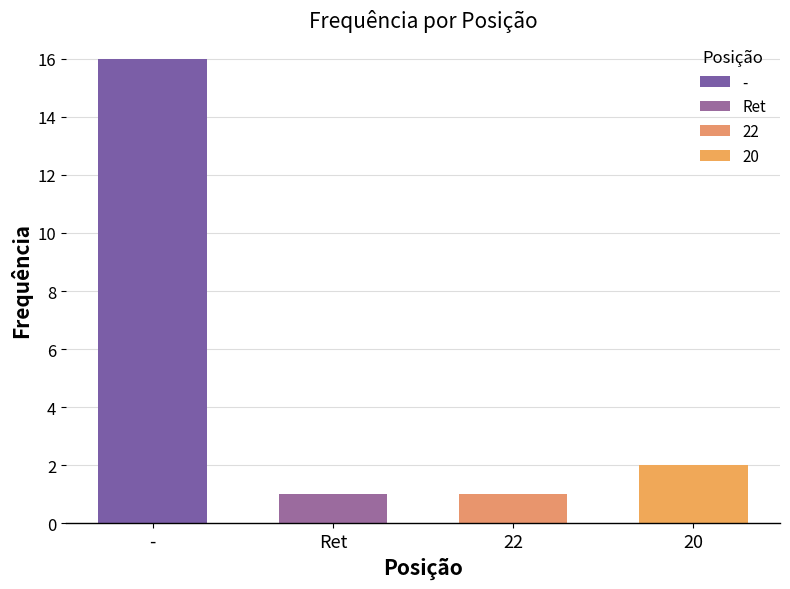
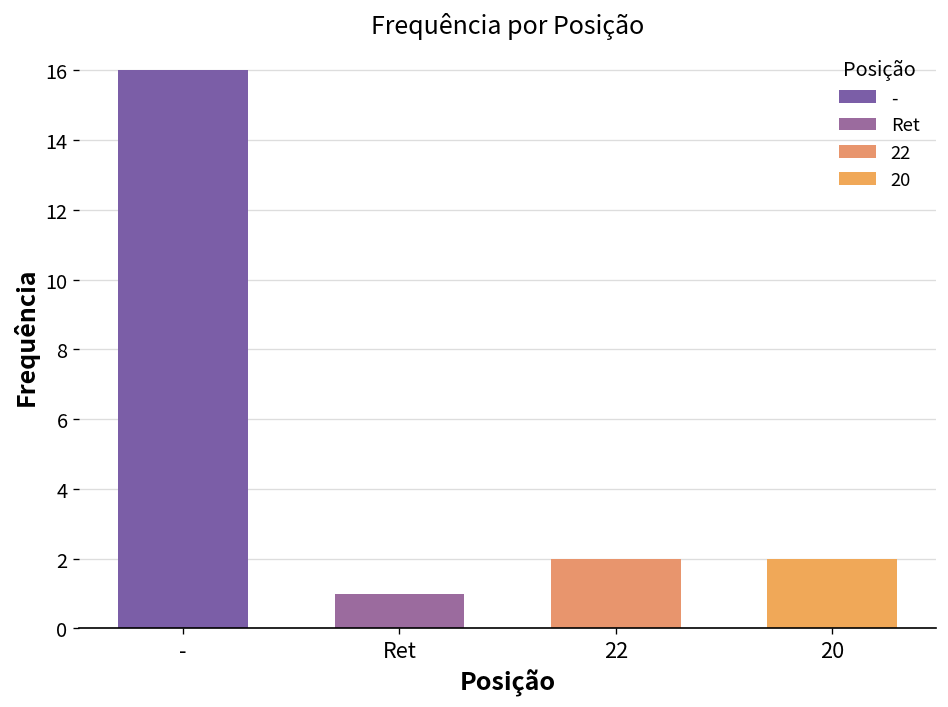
22: 1 -> 2
